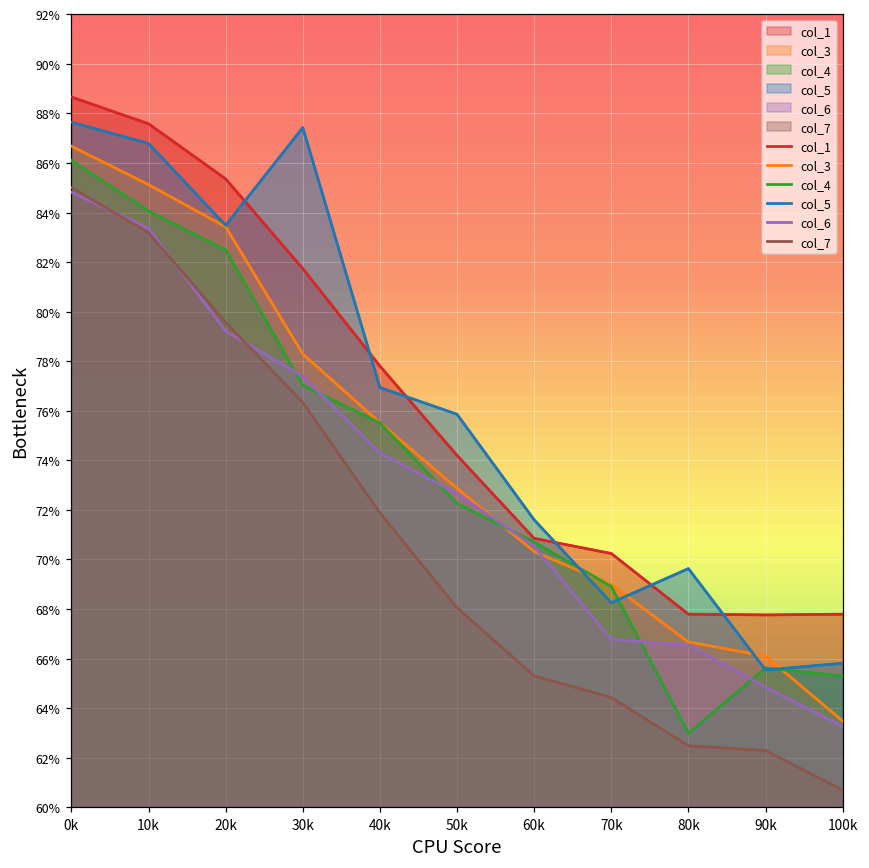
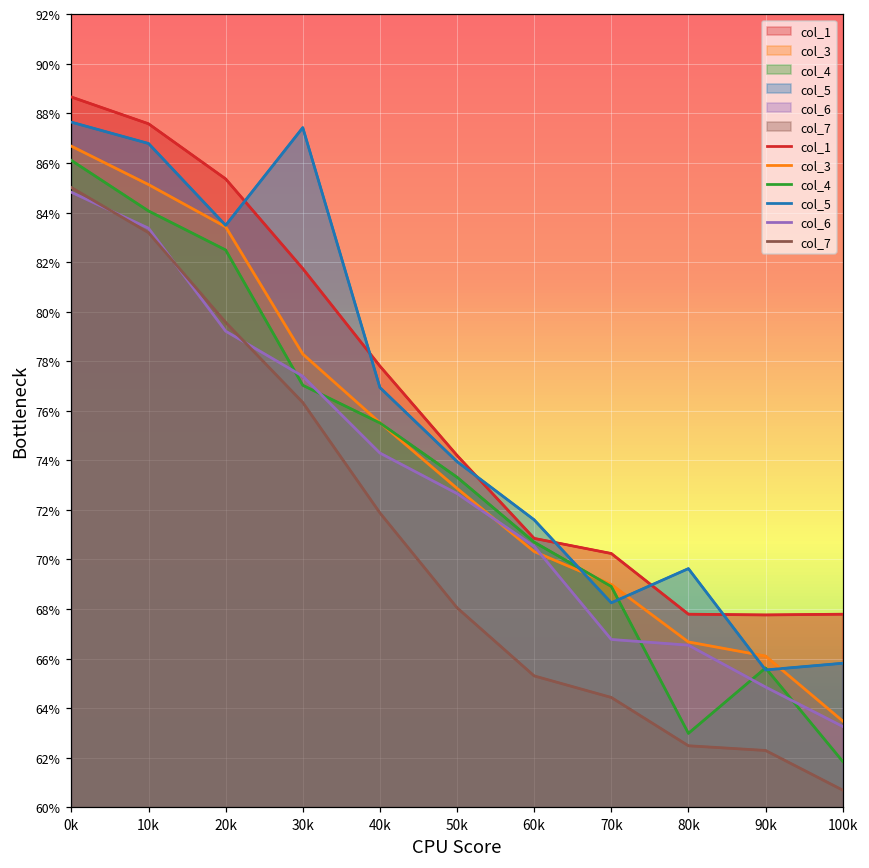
col_4, 50k: 72.3% -> 73.3%
col_5, 50k: 75.9% -> 74.0%
col_4, 100k: 65.3% -> 61.9%
